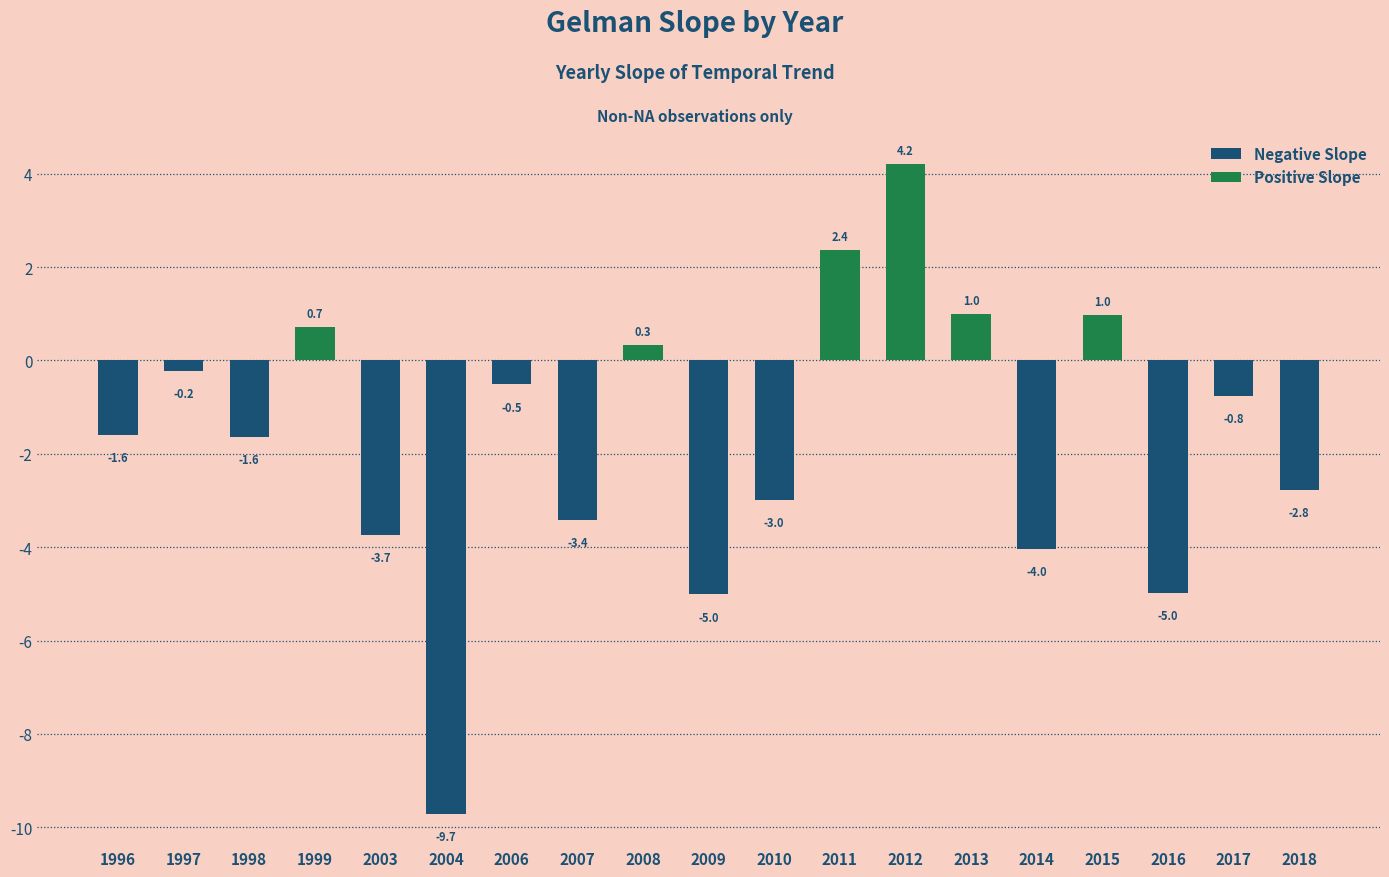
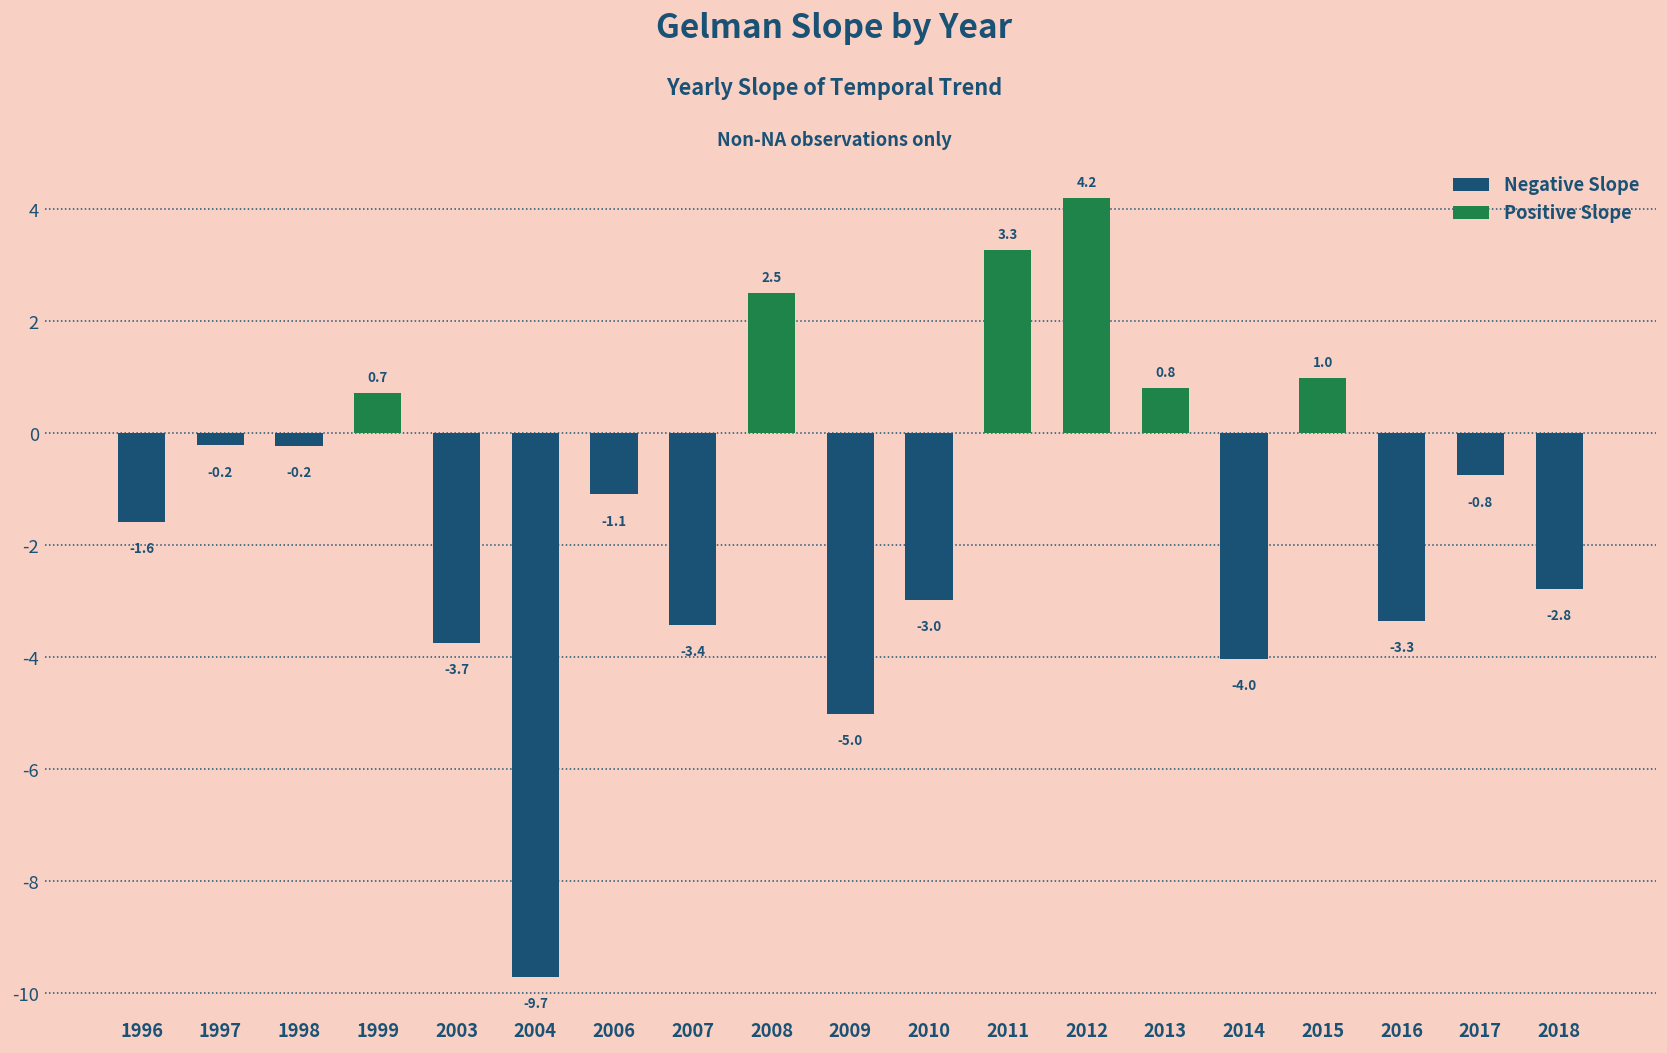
1998: -1.6 -> -0.2
2006: -0.5 -> -1.1
2008: 0.3 -> 2.5
2011: 2.4 -> 3.3
2013: 1.0 -> 0.8
2016: -5.0 -> -3.3
